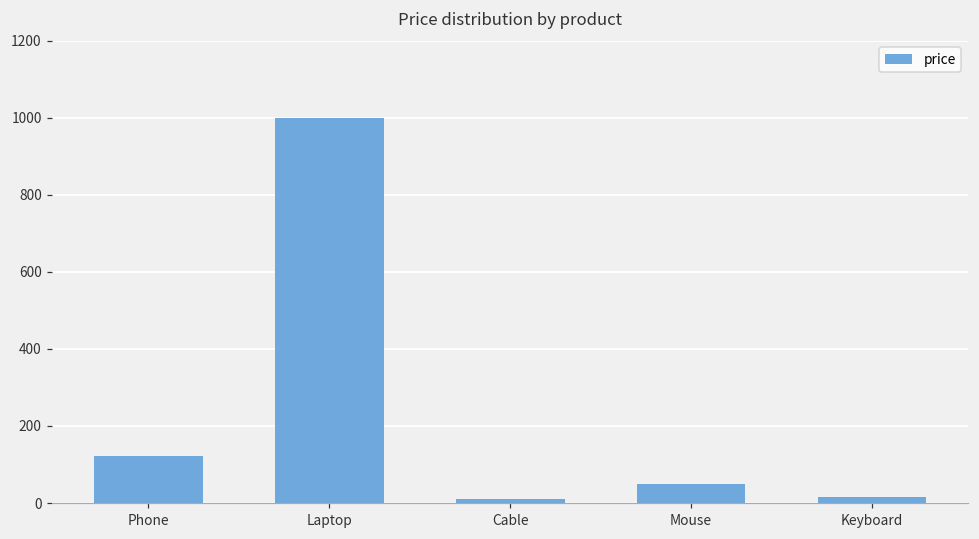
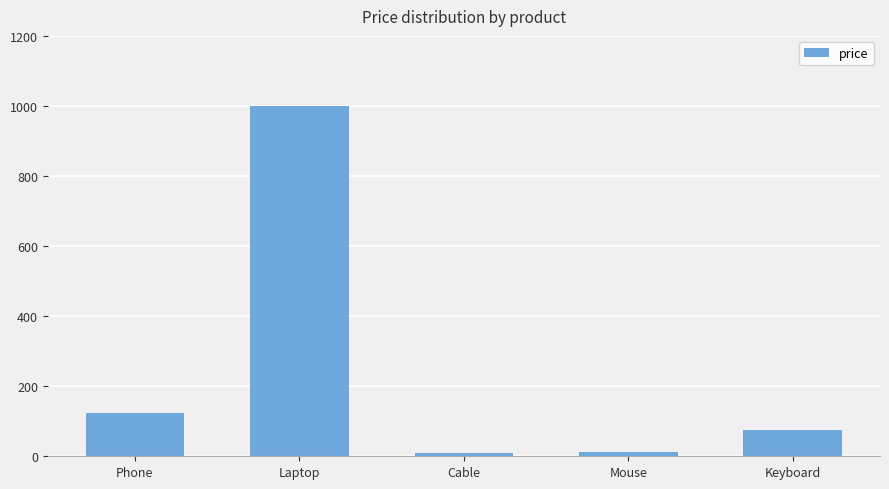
Mouse: 50 -> 10
Keyboard: 20 -> 70
